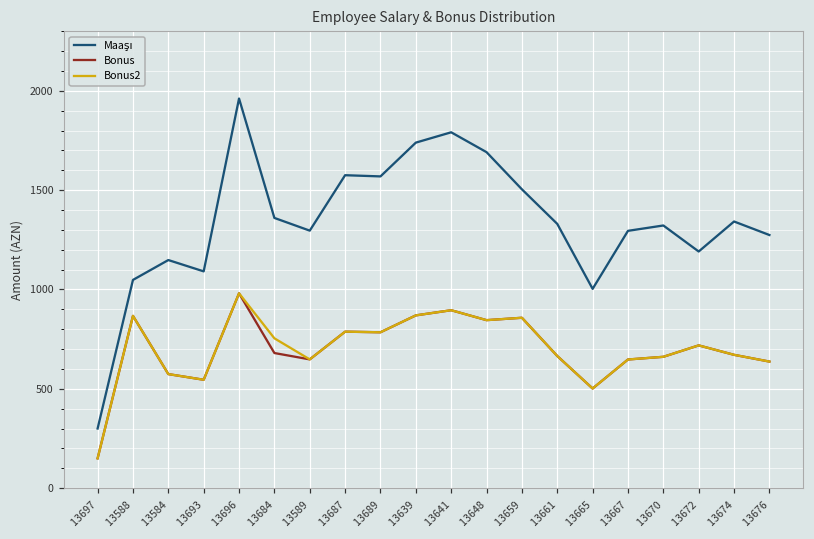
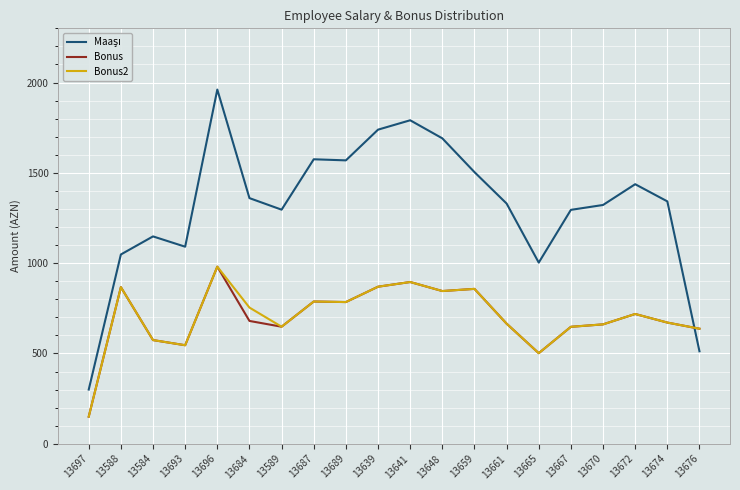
Maaşı, 13672: 1190 -> 1440
Maaşı, 13676: 1270 -> 510
